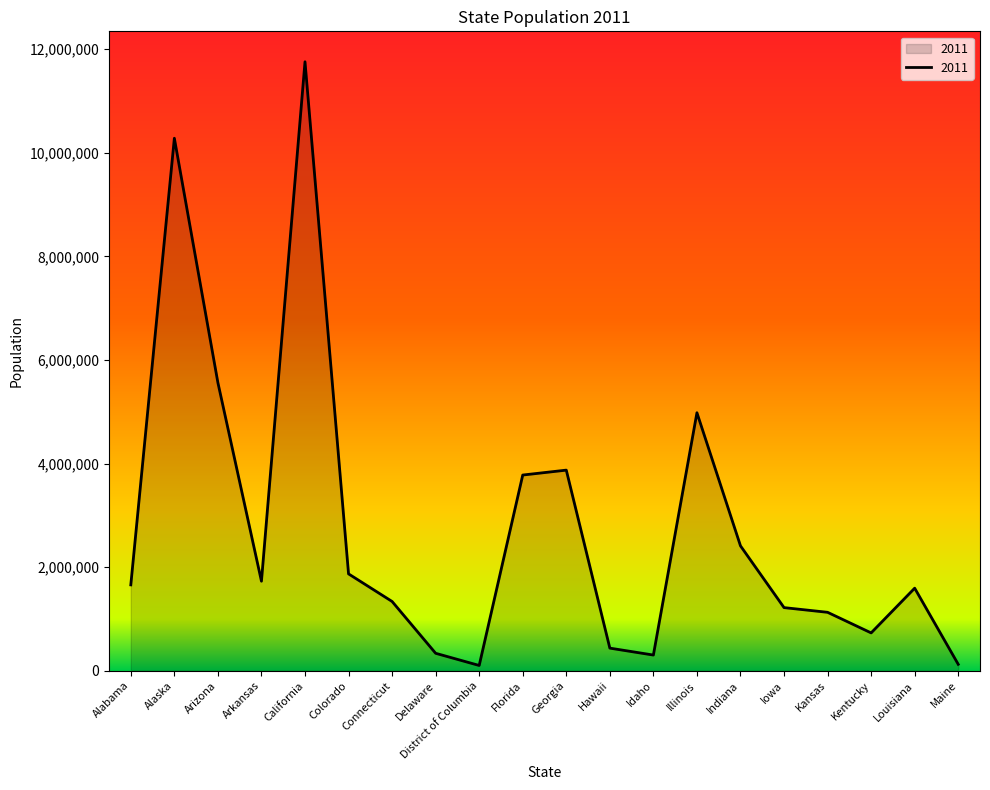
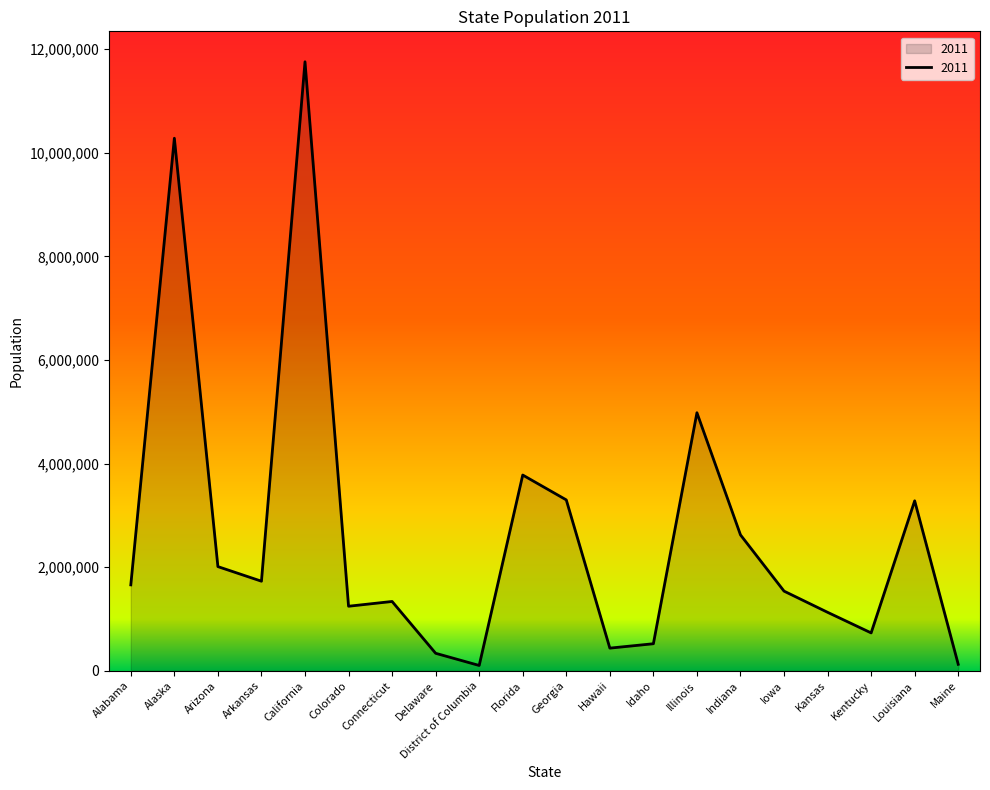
Arizona: 5,600,000 -> 2,000,000
Colorado: 1,900,000 -> 1,200,000
Georgia: 3,900,000 -> 3,300,000
Idaho: 300,000 -> 500,000
Indiana: 2,400,000 -> 2,600,000
Iowa: 1,200,000 -> 1,500,000
Louisiana: 1,600,000 -> 3,300,000
